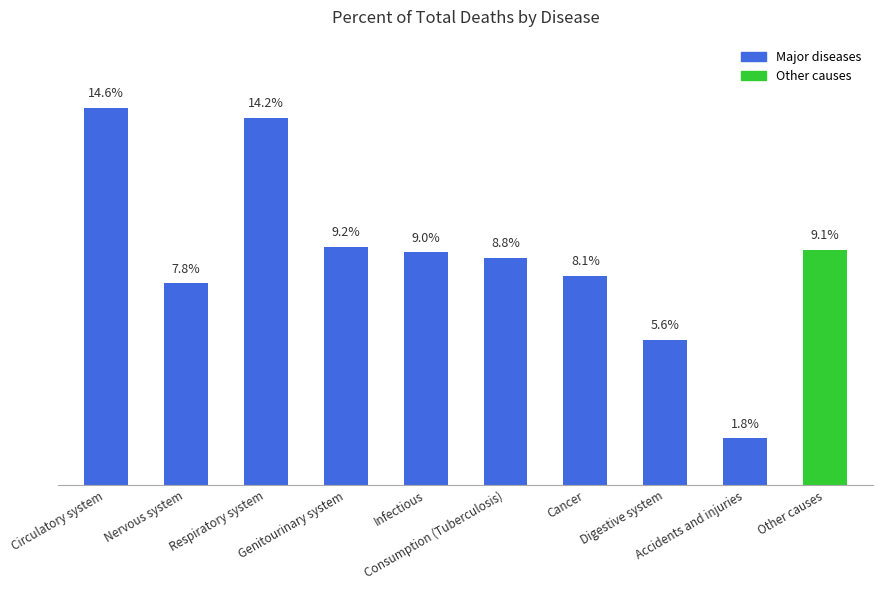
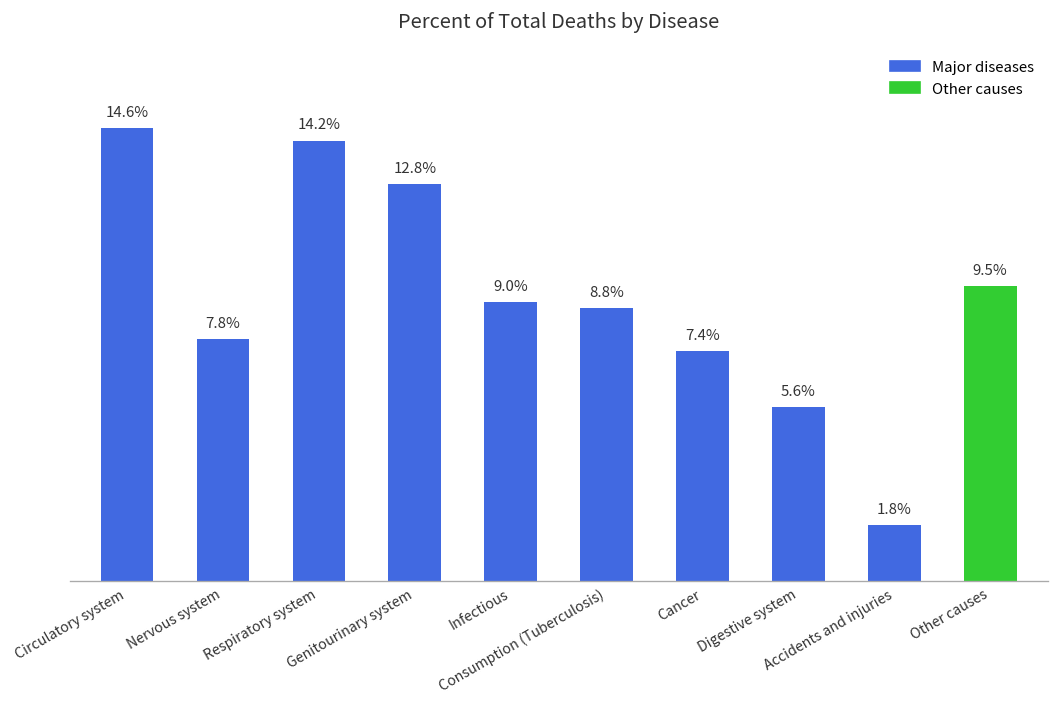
Genitourinary system: 9.2% -> 12.8%
Cancer: 8.1% -> 7.4%
Other causes: 9.1% -> 9.5%
